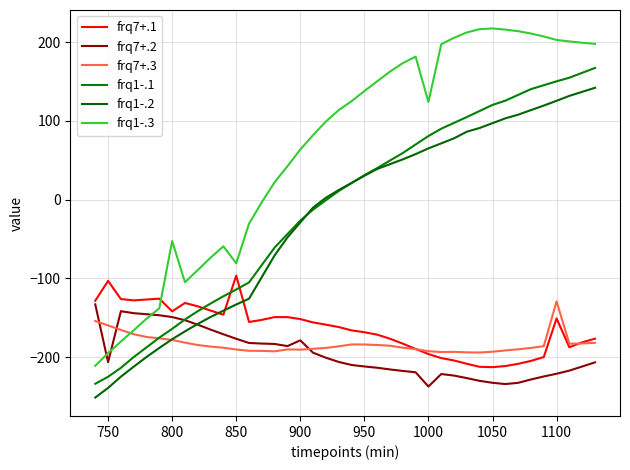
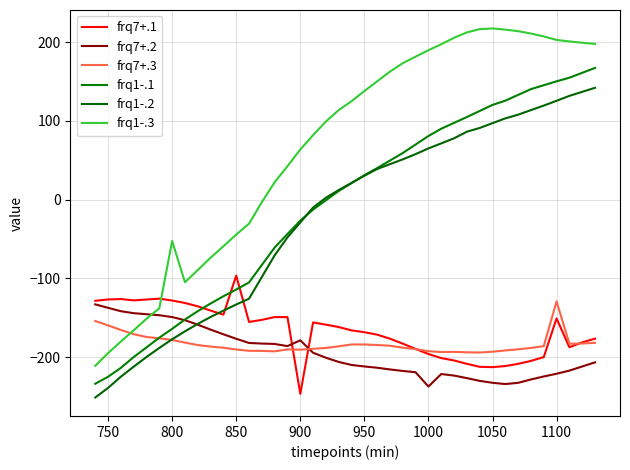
frq7+.1, 750: -100 -> -130
frq7+.2, 750: -210 -> -140
frq7+.1, 800: -140 -> -130
frq1-.3, 850: -80 -> -40
frq7+.1, 900: -150 -> -250
frq1-.3, 1000: 120 -> 190
